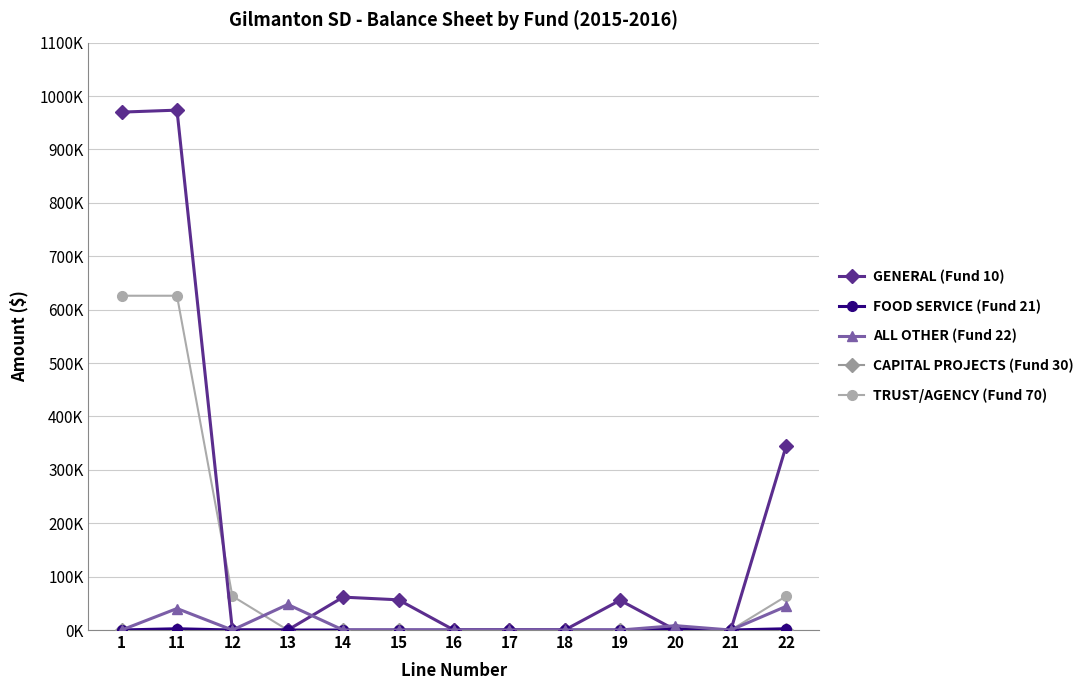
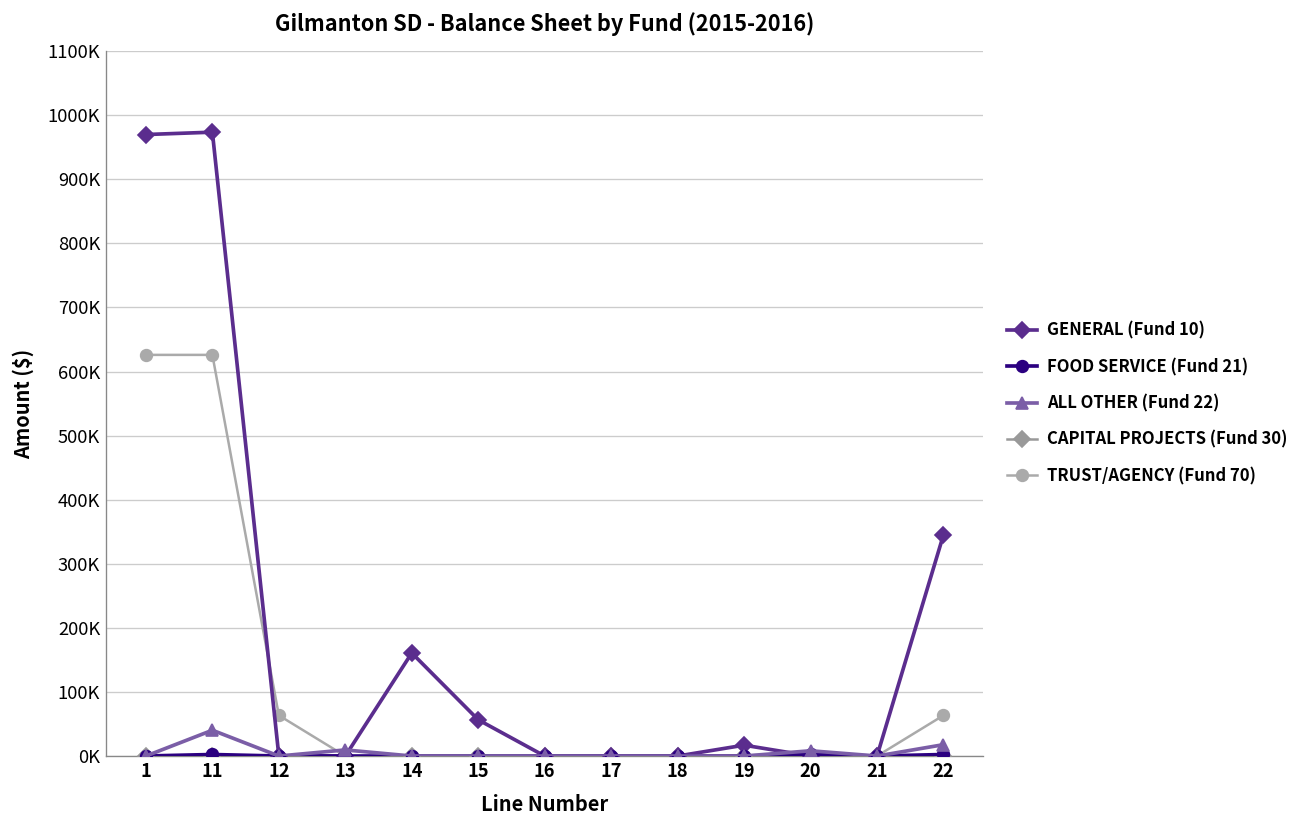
ALL OTHER (Fund 22), 13: 50000 -> 10000
GENERAL (Fund 10), 14: 60000 -> 160000
GENERAL (Fund 10), 19: 60000 -> 20000
ALL OTHER (Fund 22), 22: 40000 -> 20000
